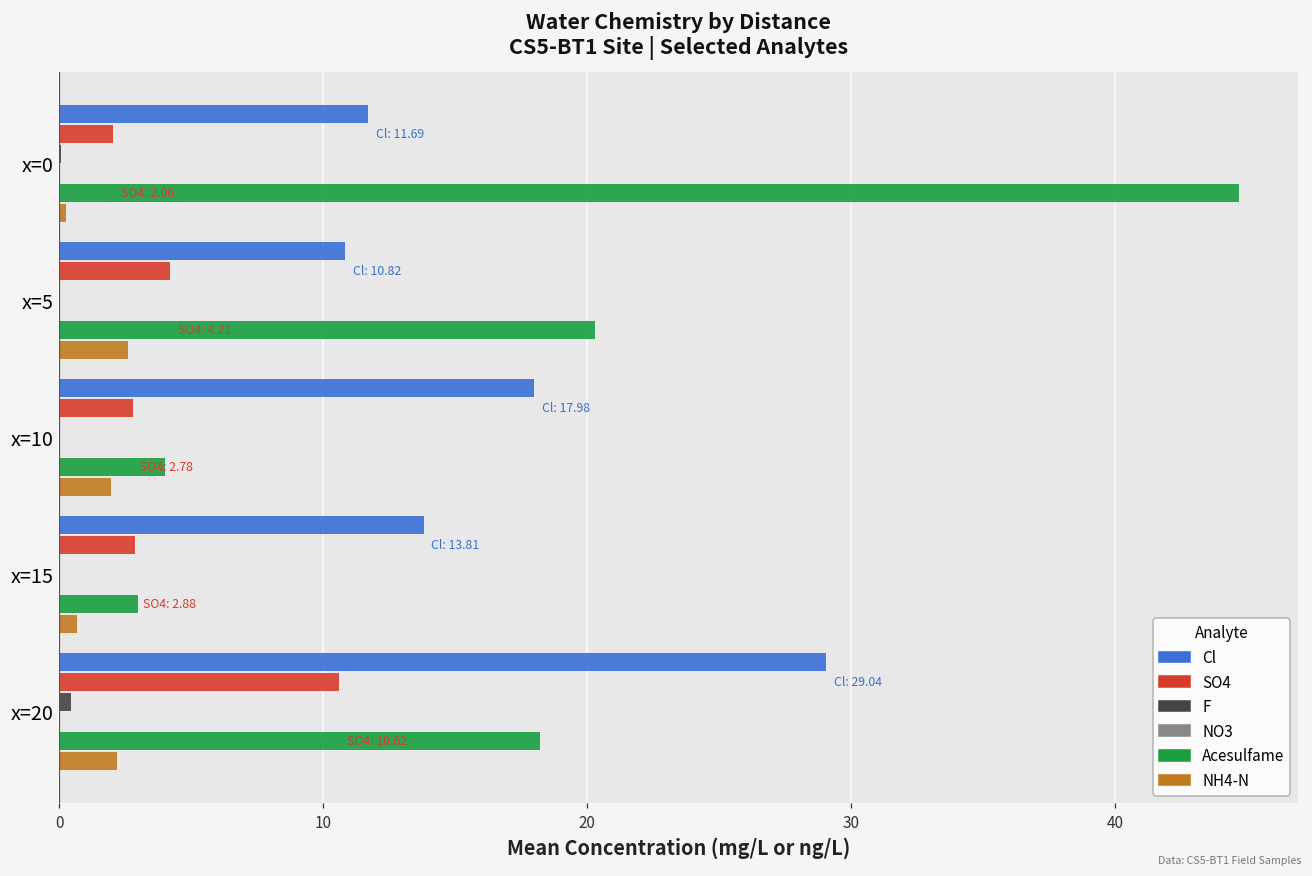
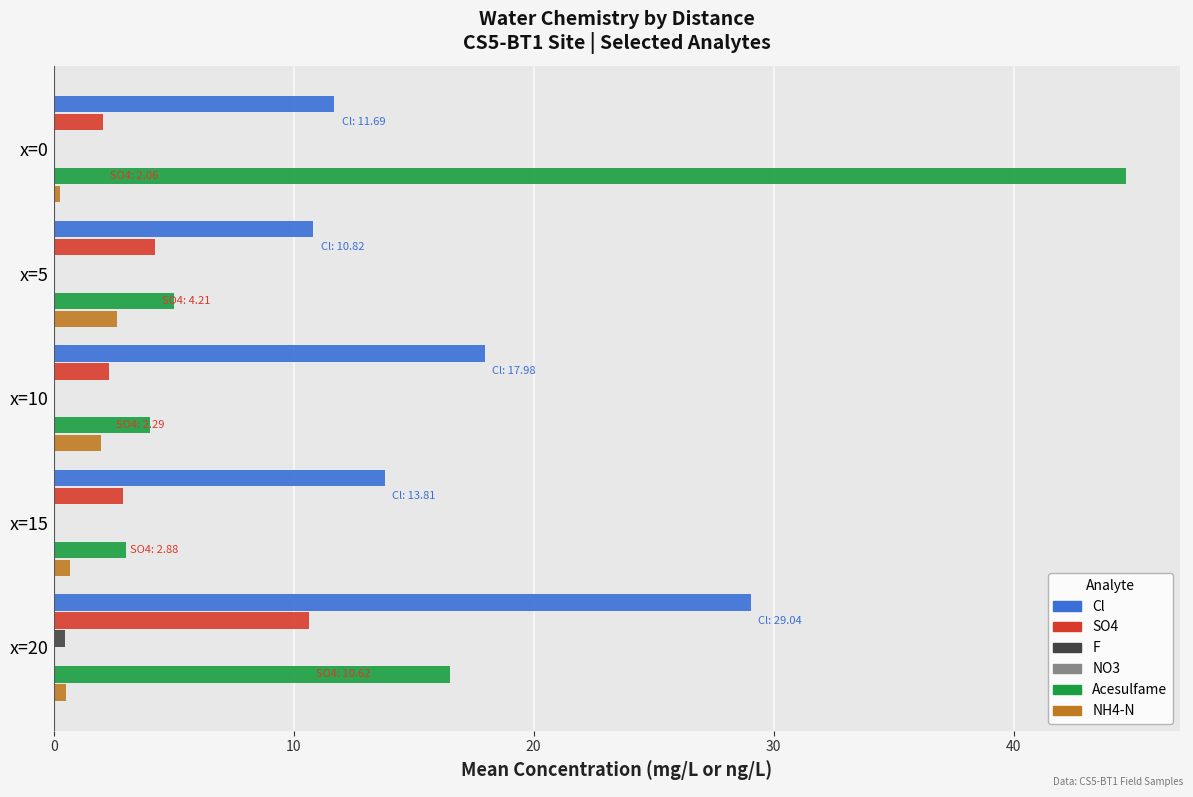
Acesulfame, x=5: 20.3 -> 5.0
SO4, x=10: 2.78 -> 2.29
Acesulfame, x=20: 18.2 -> 16.5
NH4-N, x=20: 2.2 -> 0.5
